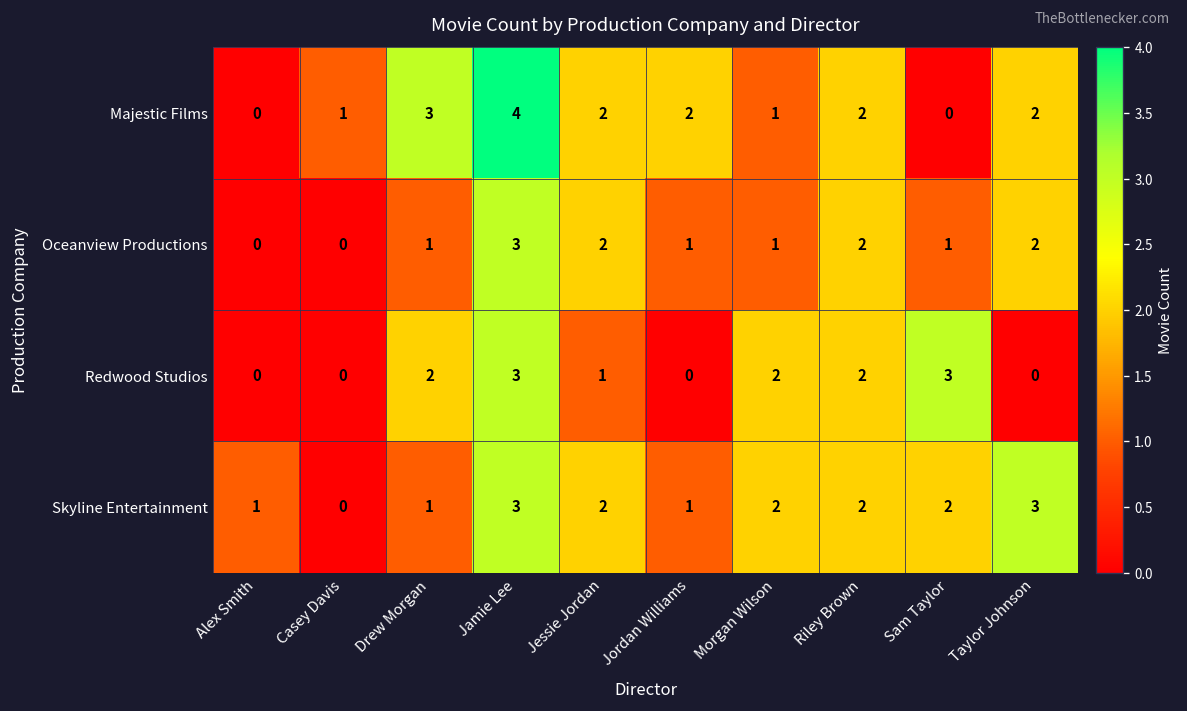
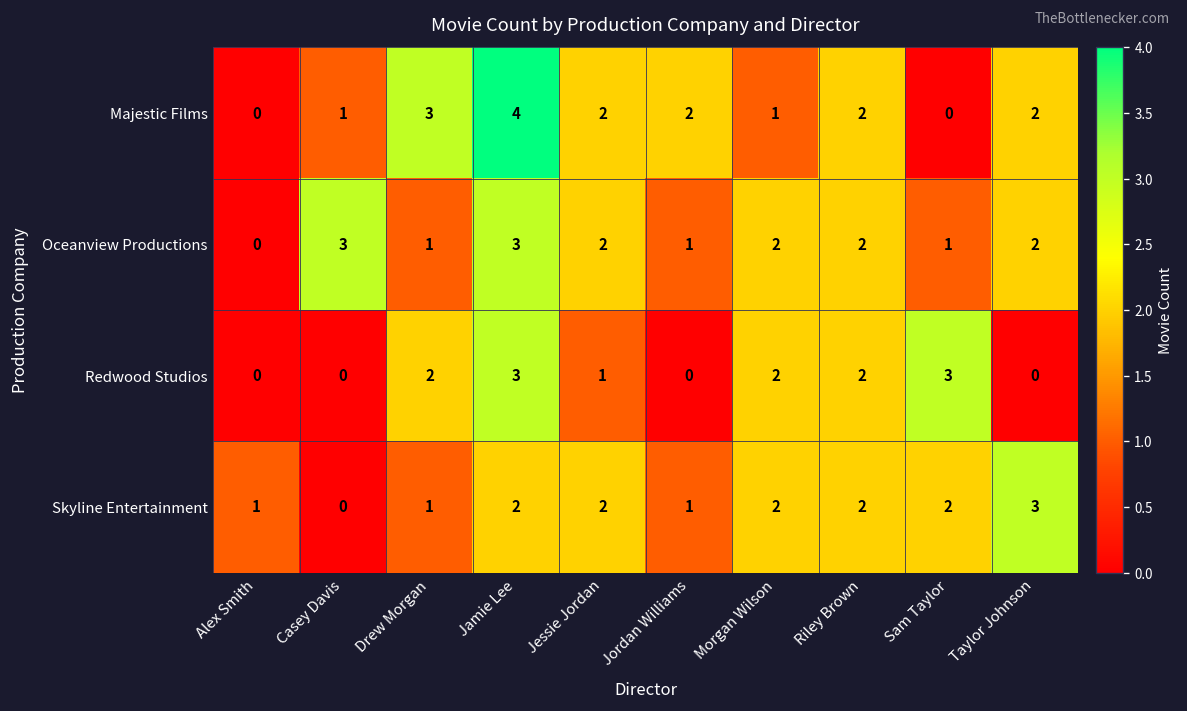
Oceanview Productions, Casey Davis: 0 -> 3
Oceanview Productions, Morgan Wilson: 1 -> 2
Skyline Entertainment, Jamie Lee: 3 -> 2
